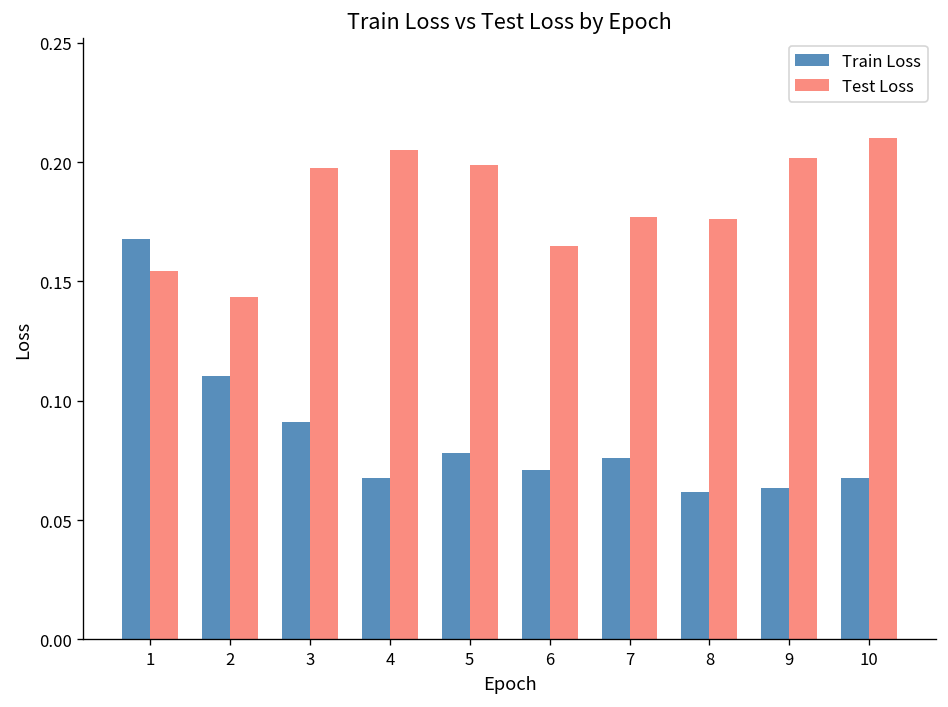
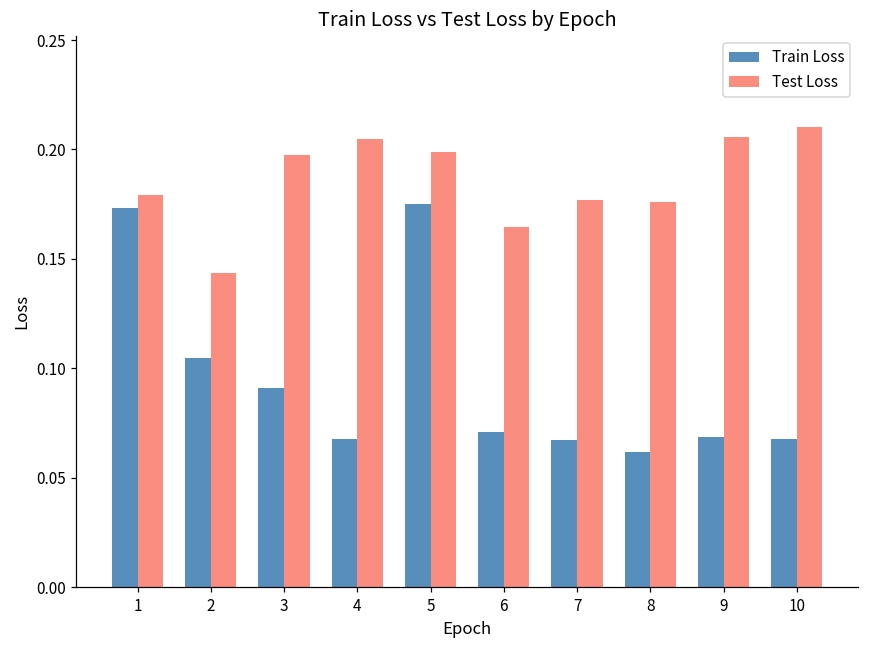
Train Loss, 1: 0.168 -> 0.173
Test Loss, 1: 0.154 -> 0.179
Train Loss, 2: 0.110 -> 0.105
Train Loss, 5: 0.078 -> 0.175
Train Loss, 7: 0.076 -> 0.067
Train Loss, 9: 0.064 -> 0.069
Test Loss, 9: 0.202 -> 0.206
